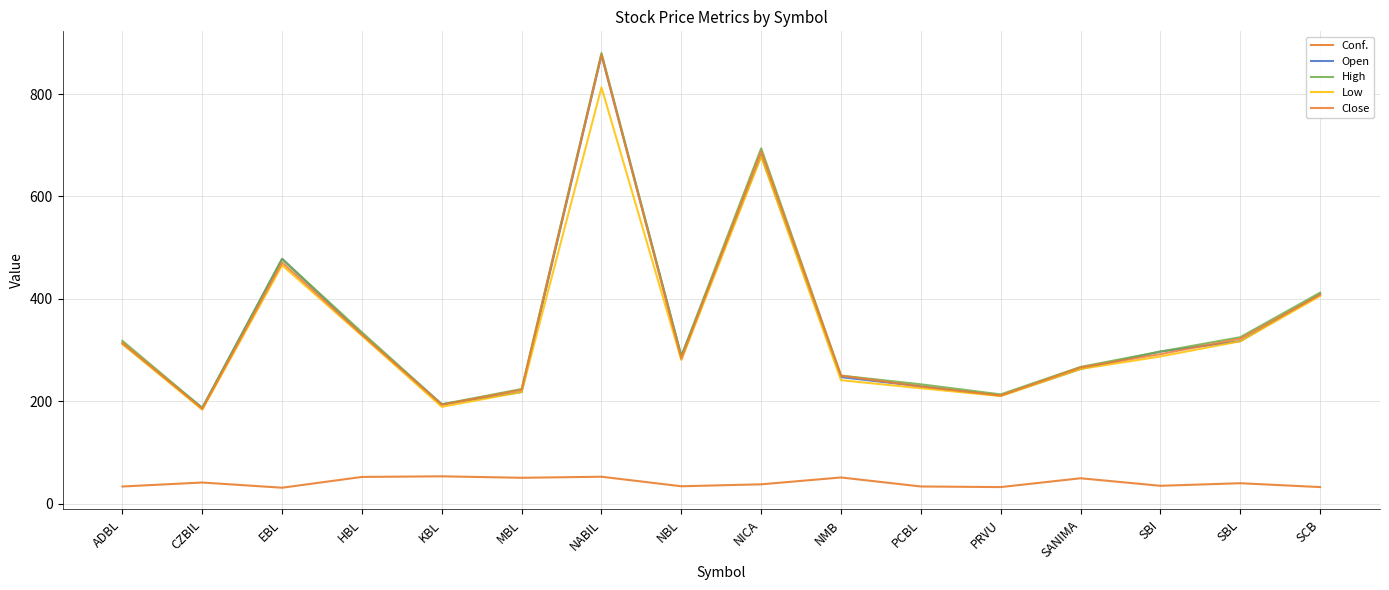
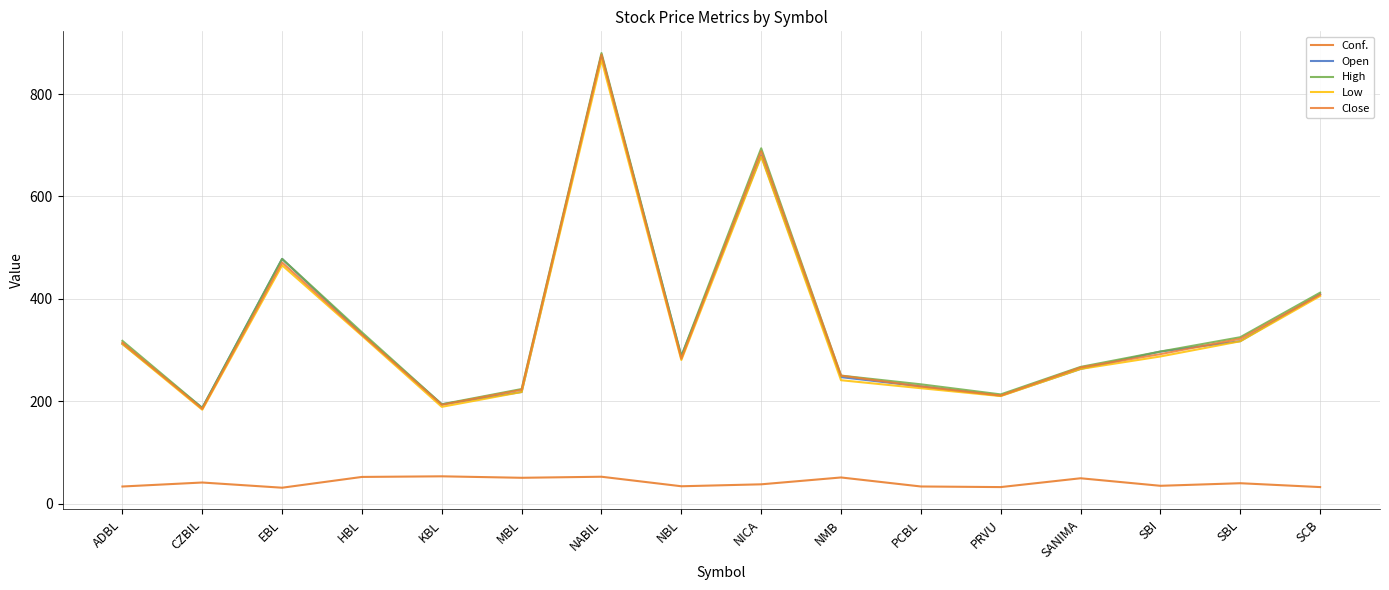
Low, NABIL: 810 -> 870
